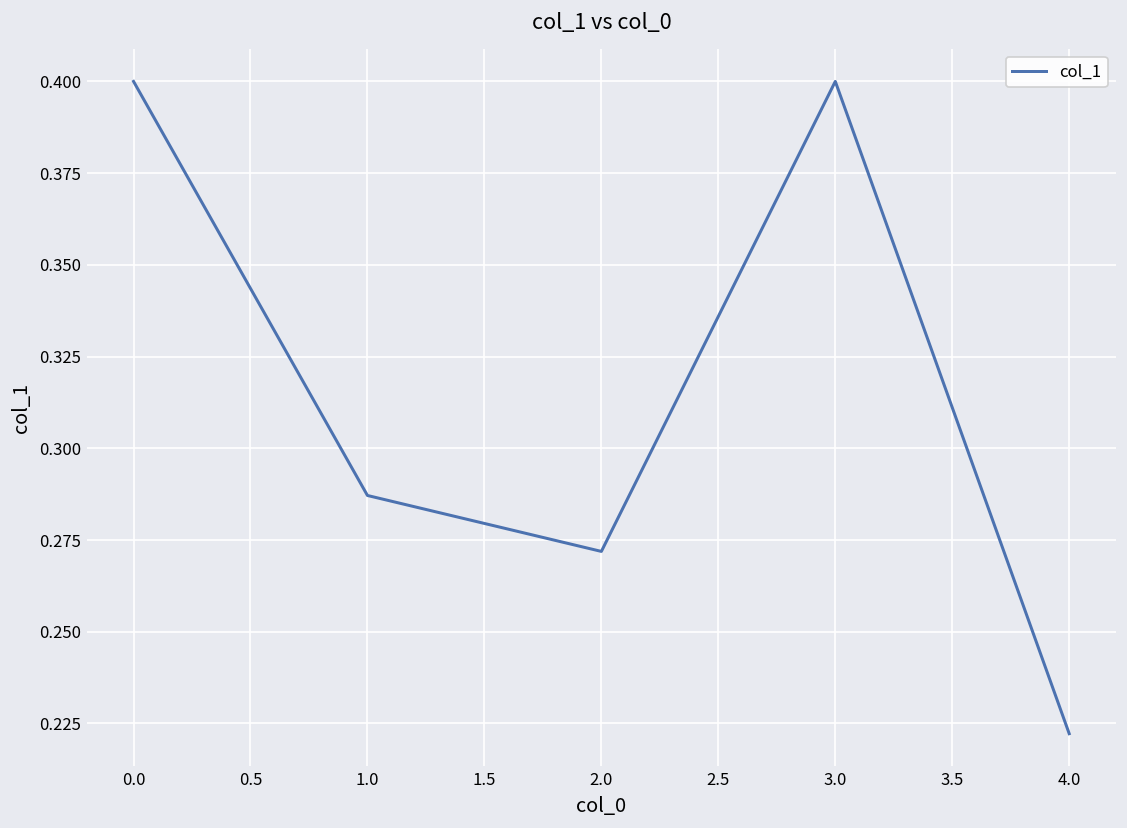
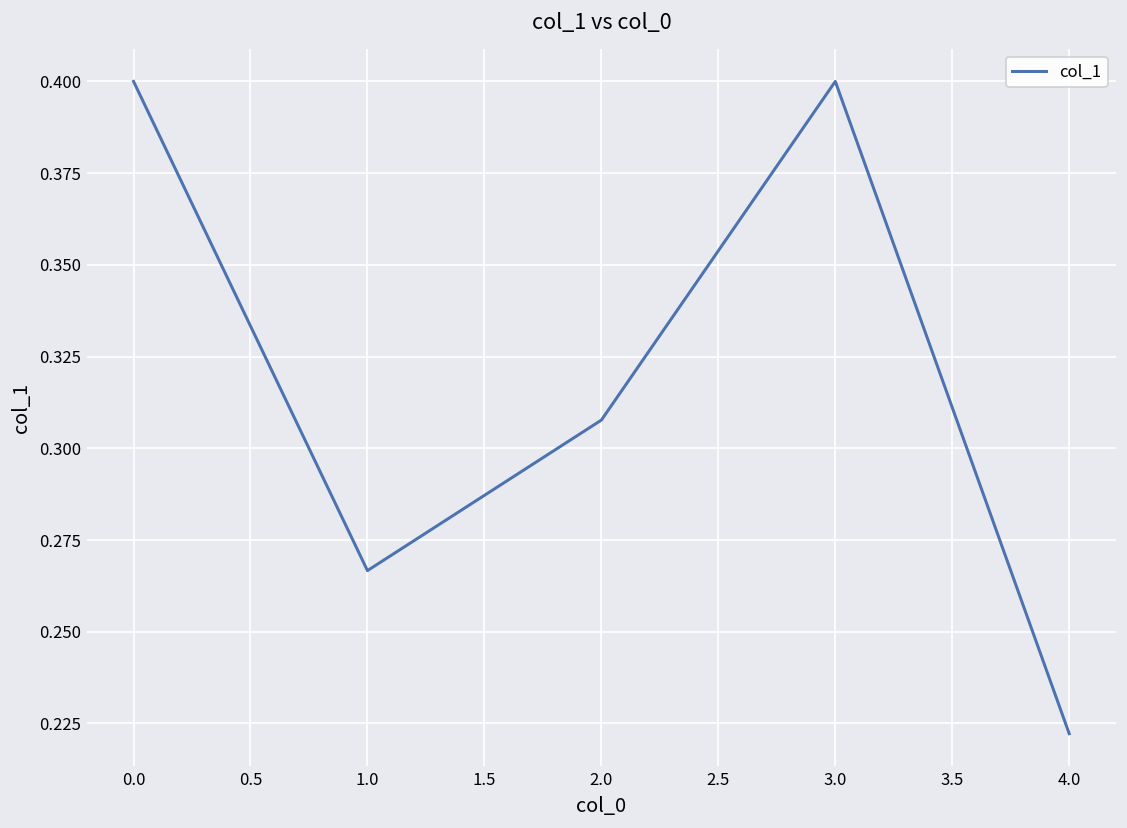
1.0: 0.287 -> 0.267
2.0: 0.272 -> 0.308
